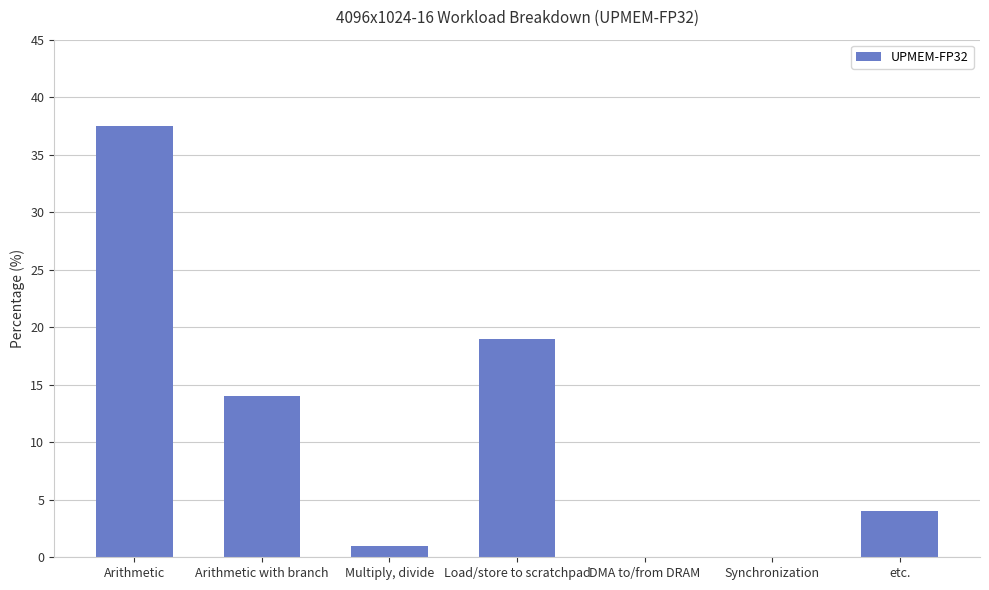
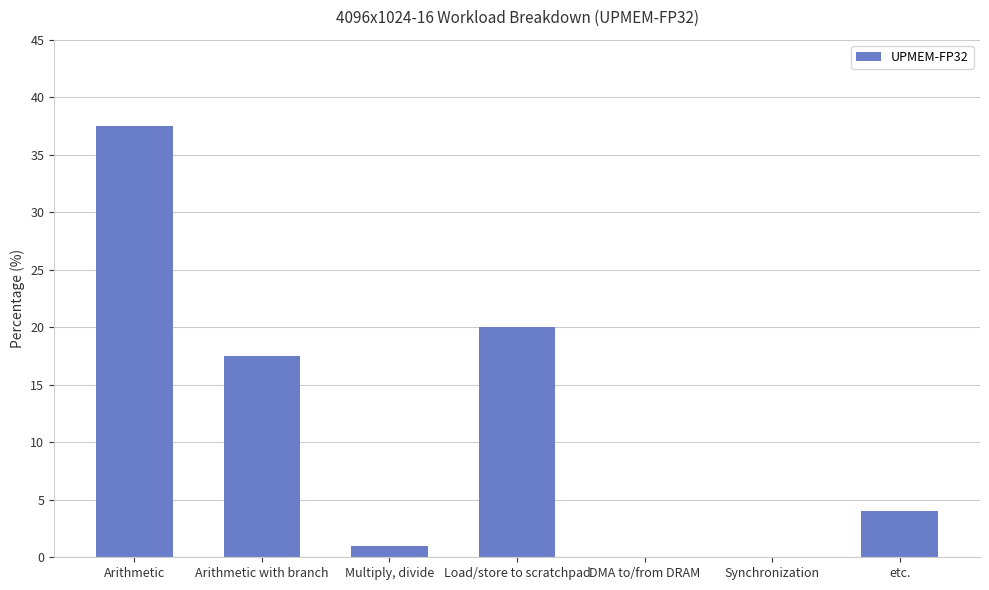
Arithmetic with branch: 14.0 -> 17.5
Load/store to scratchpad: 19 -> 20
